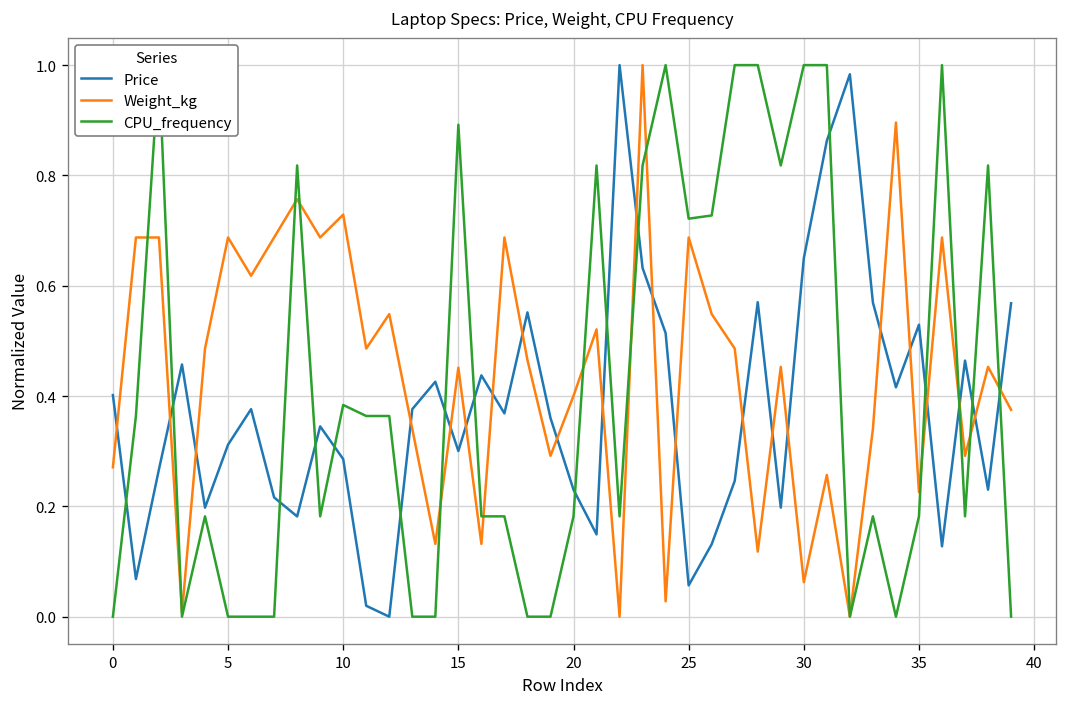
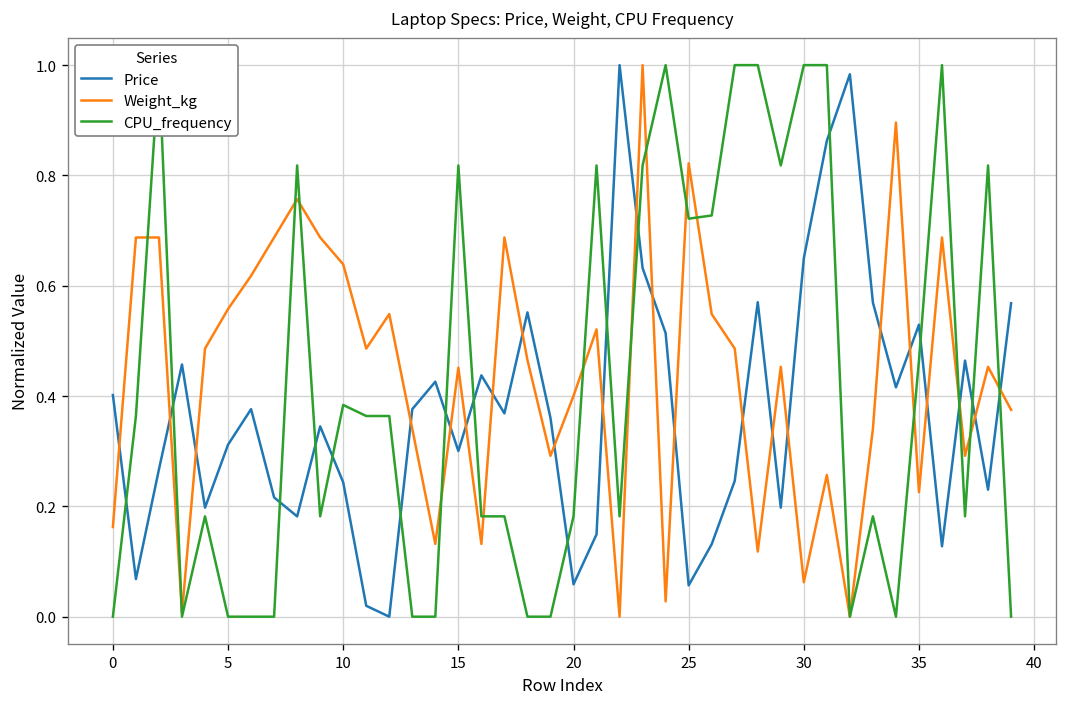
Weight_kg, 0: 0.27 -> 0.16
Weight_kg, 5: 0.69 -> 0.56
Price, 10: 0.29 -> 0.24
Weight_kg, 10: 0.73 -> 0.64
CPU_frequency, 15: 0.89 -> 0.82
Price, 20: 0.23 -> 0.06
Weight_kg, 25: 0.69 -> 0.82
CPU_frequency, 35: 0.18 -> 0.46
